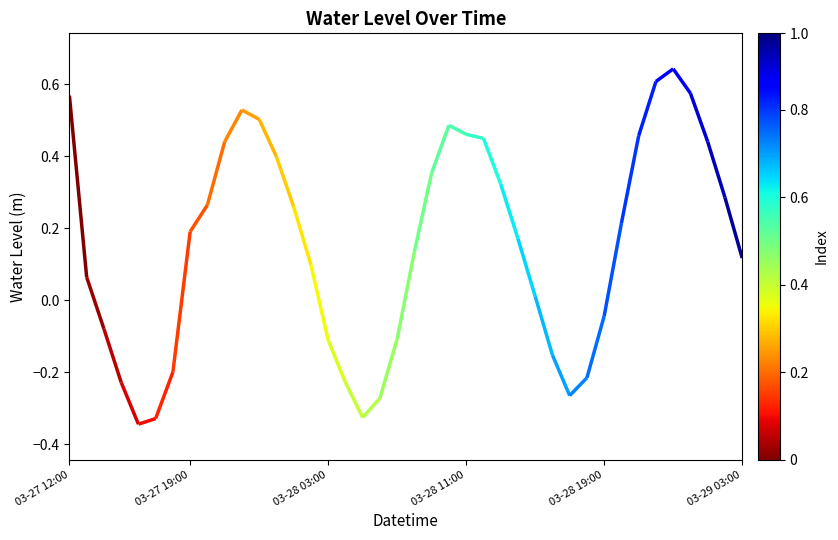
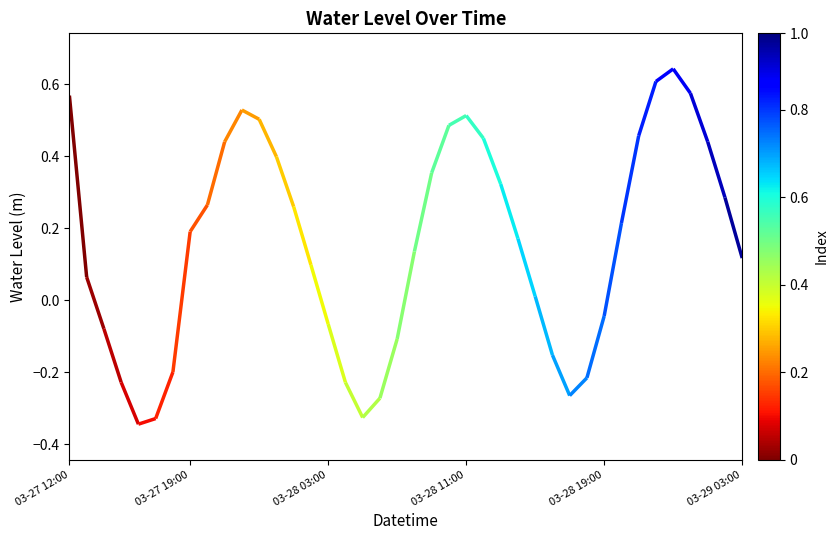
03-28 03:00: -0.11 -> -0.07
03-28 11:00: 0.46 -> 0.51
